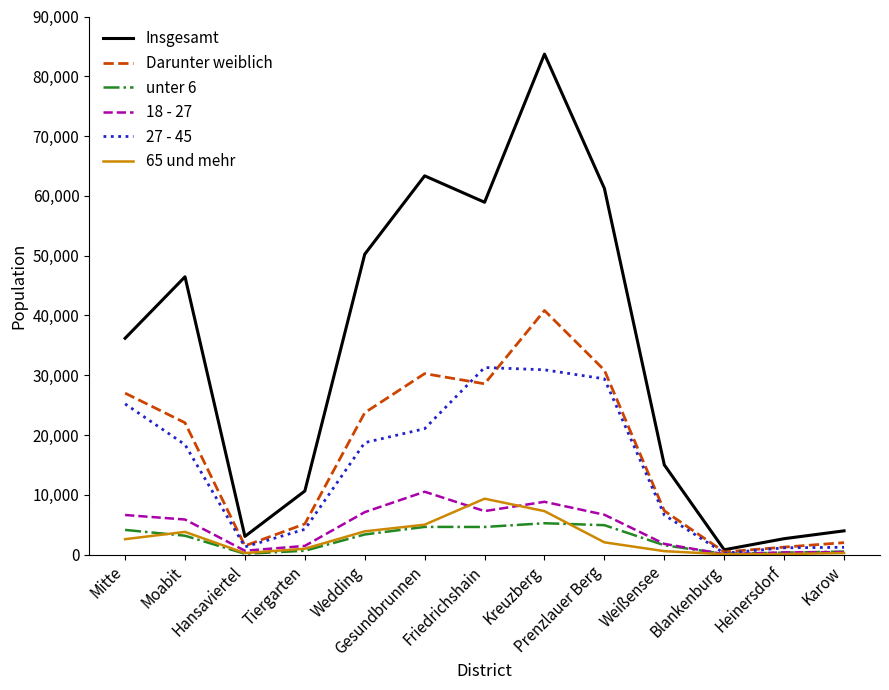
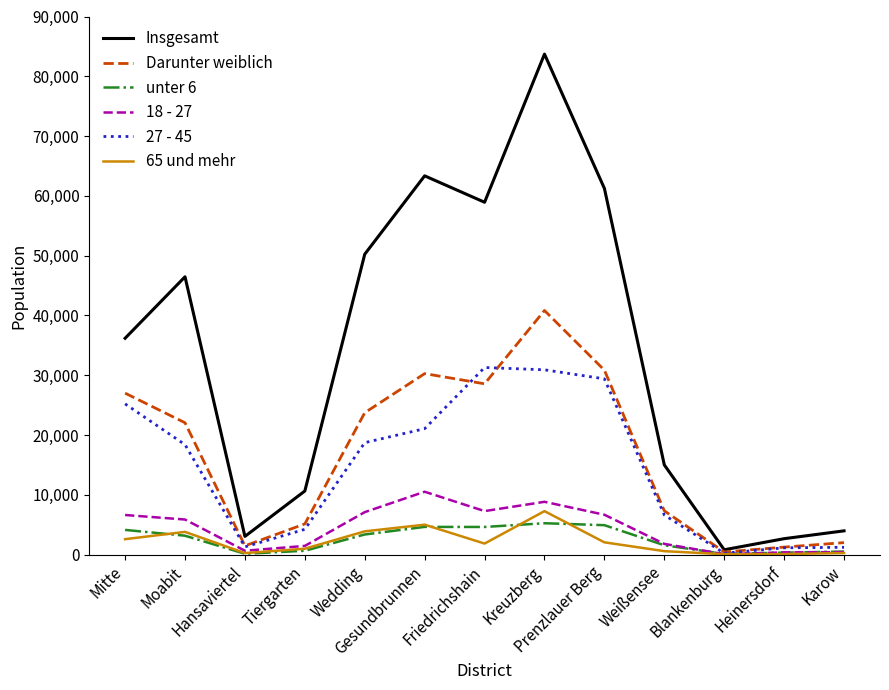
65 und mehr, Friedrichshain: 9,000 -> 2,000
